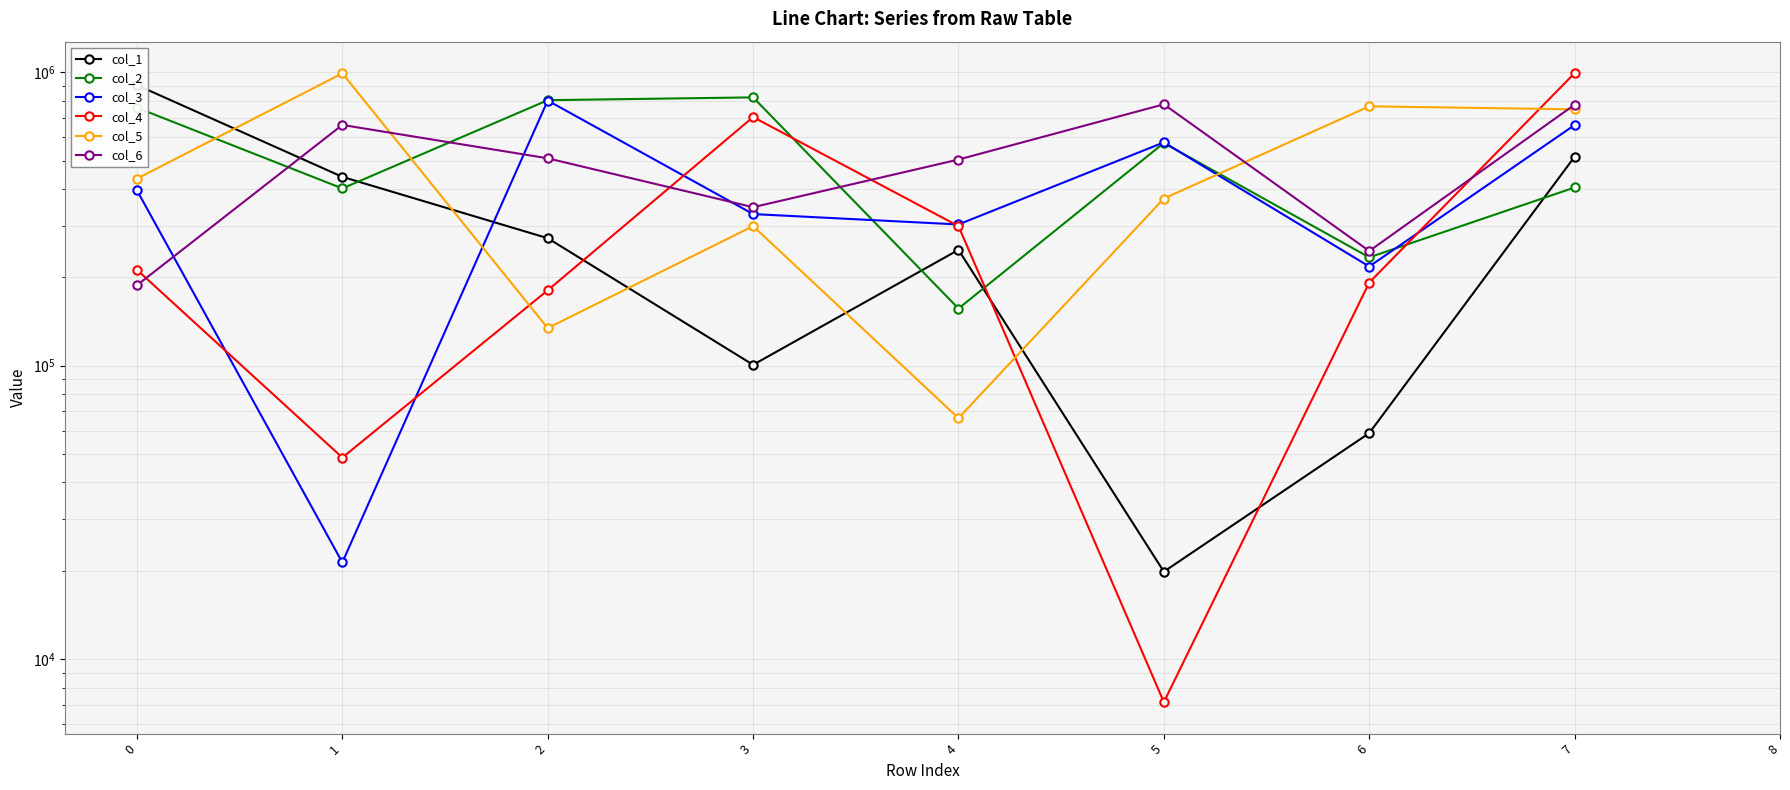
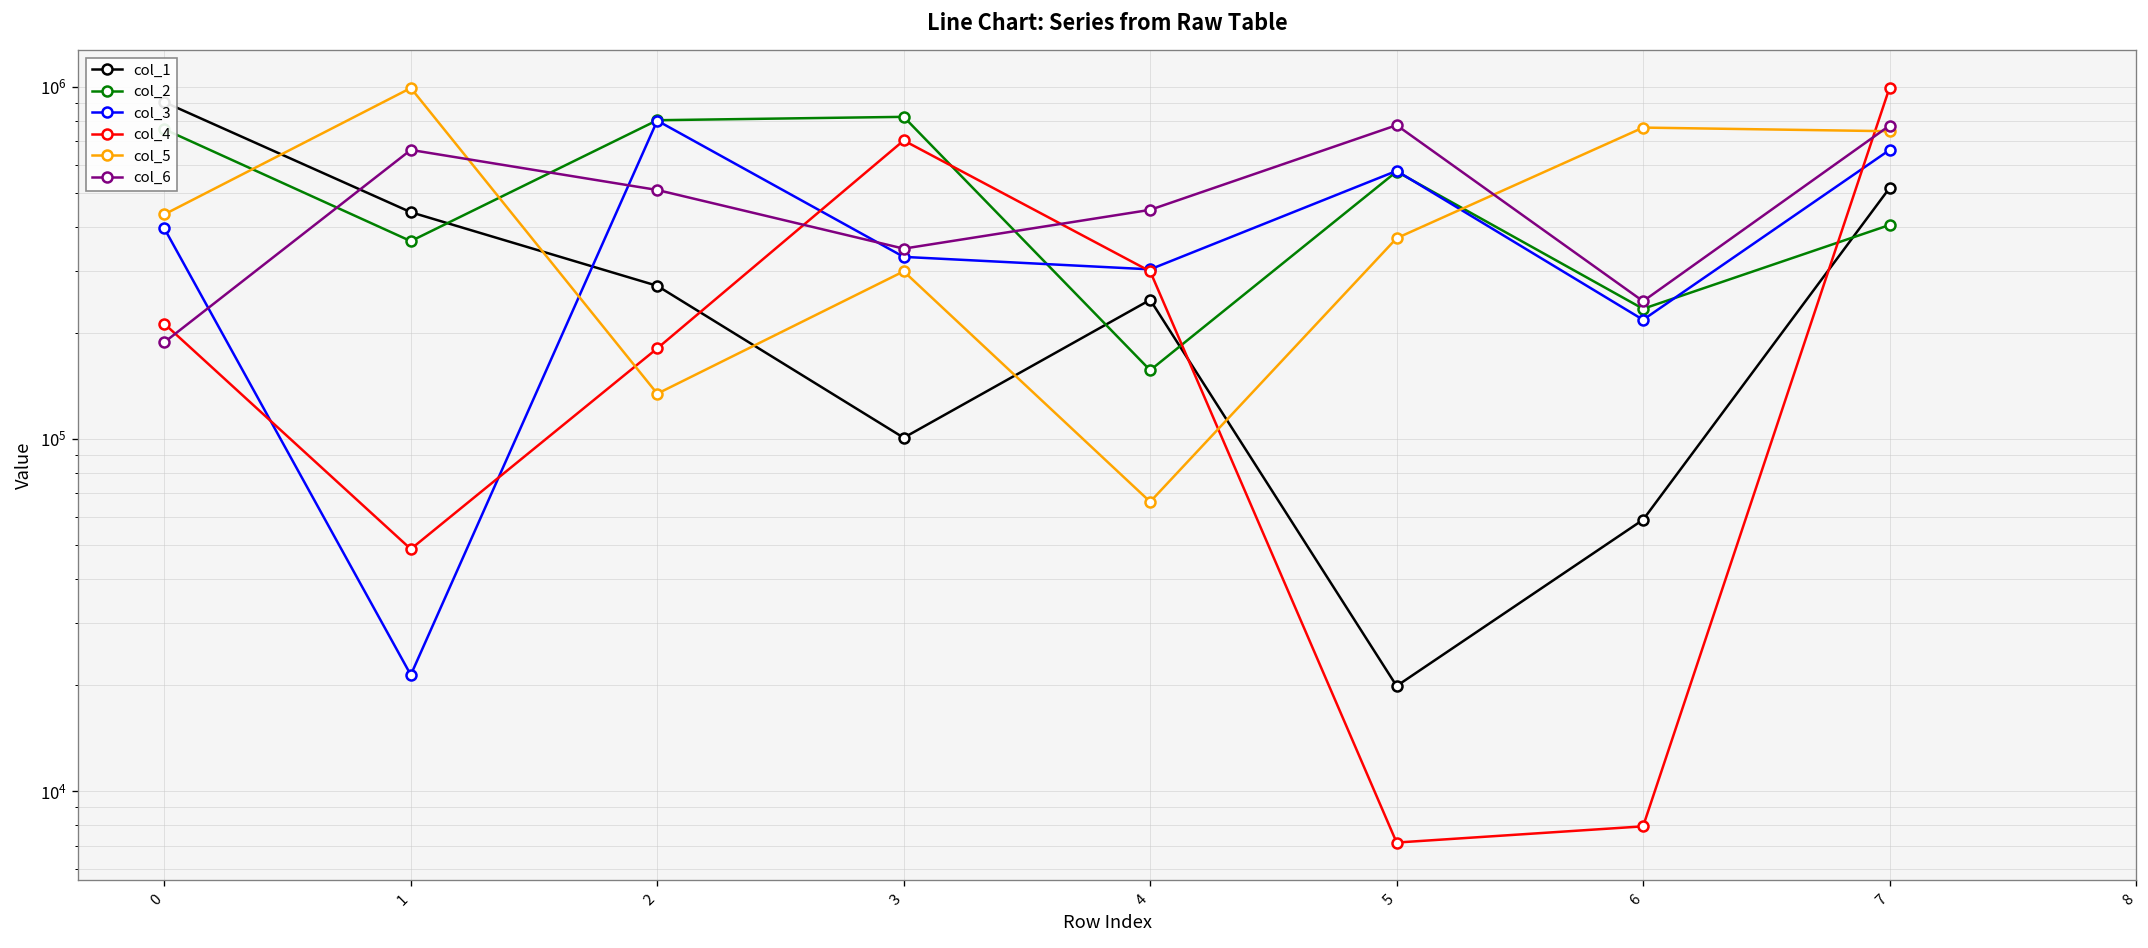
col_2, 1: 400000 -> 360000
col_6, 4: 500000 -> 450000
col_4, 6: 190000 -> 7900
